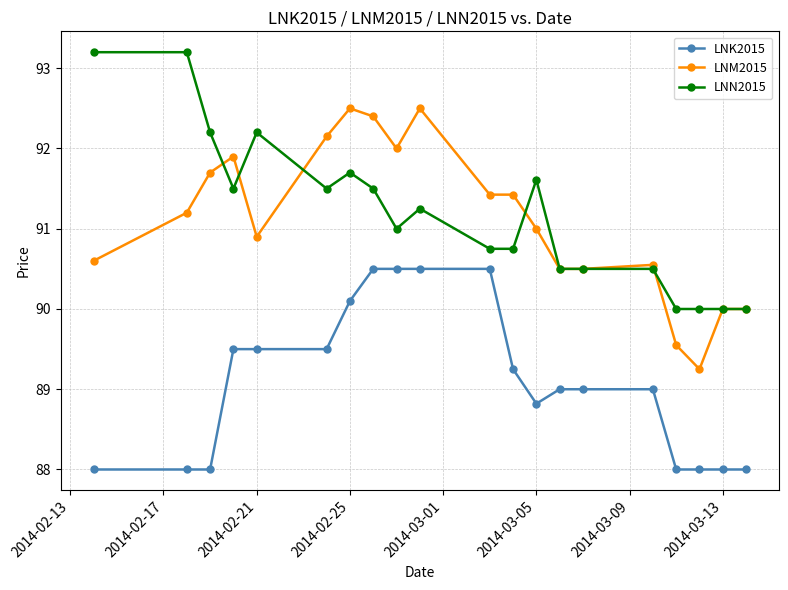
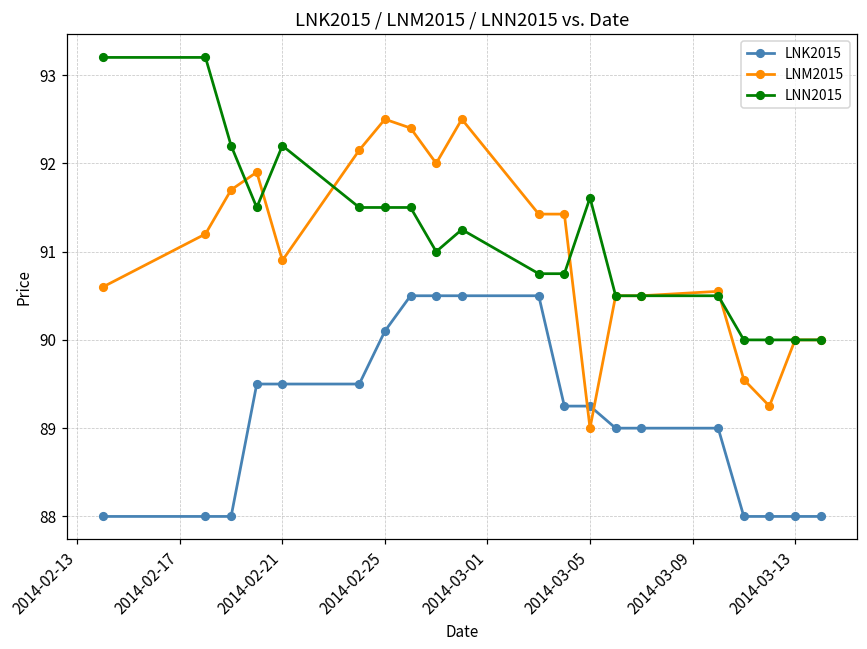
LNN2015, 2014-02-25: 91.7 -> 91.5
LNK2015, 2014-03-05: 88.8 -> 89.3
LNM2015, 2014-03-05: 91 -> 89
